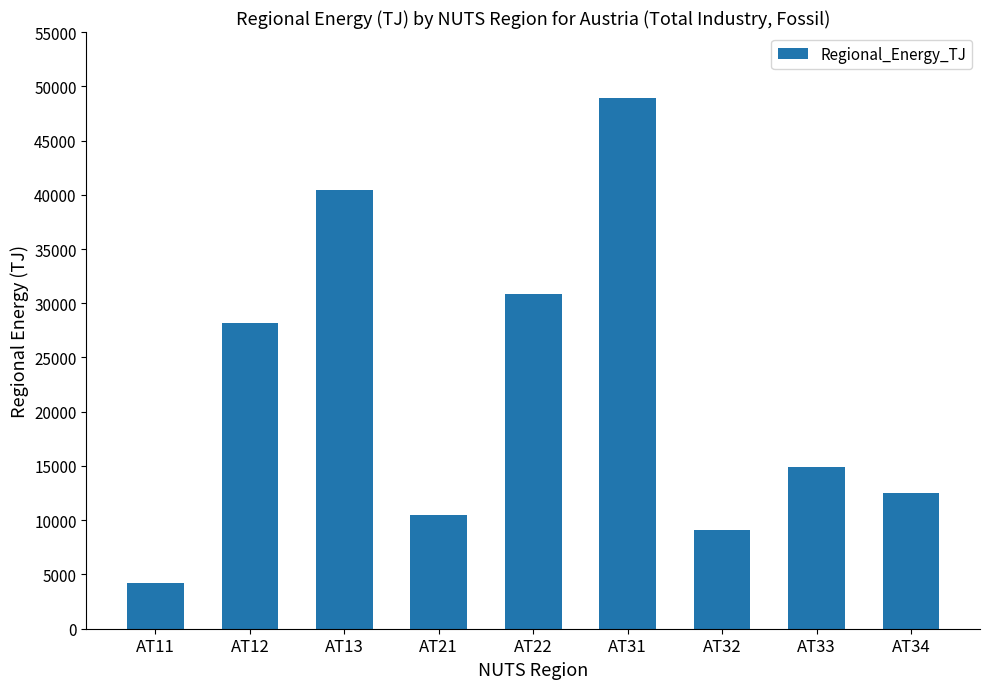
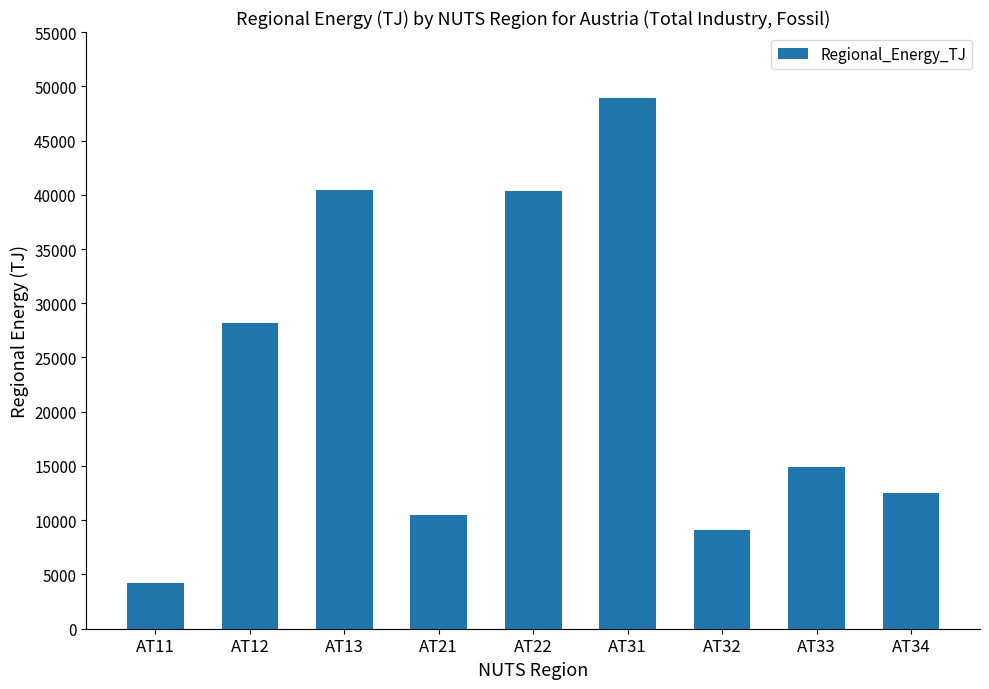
AT22: 30900 -> 40400
